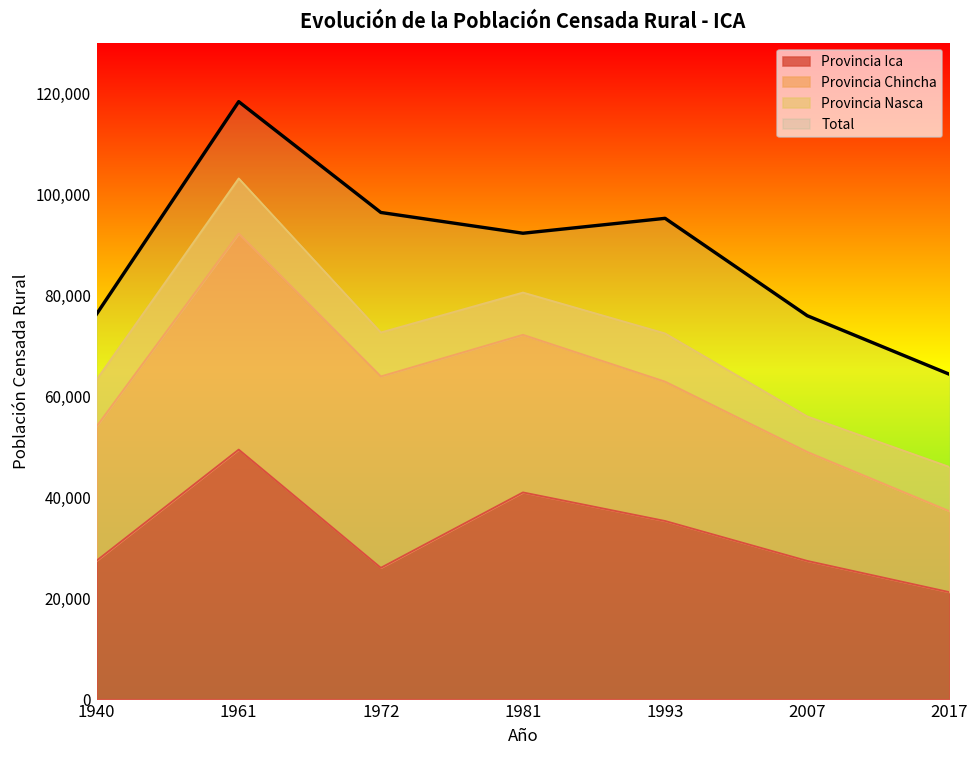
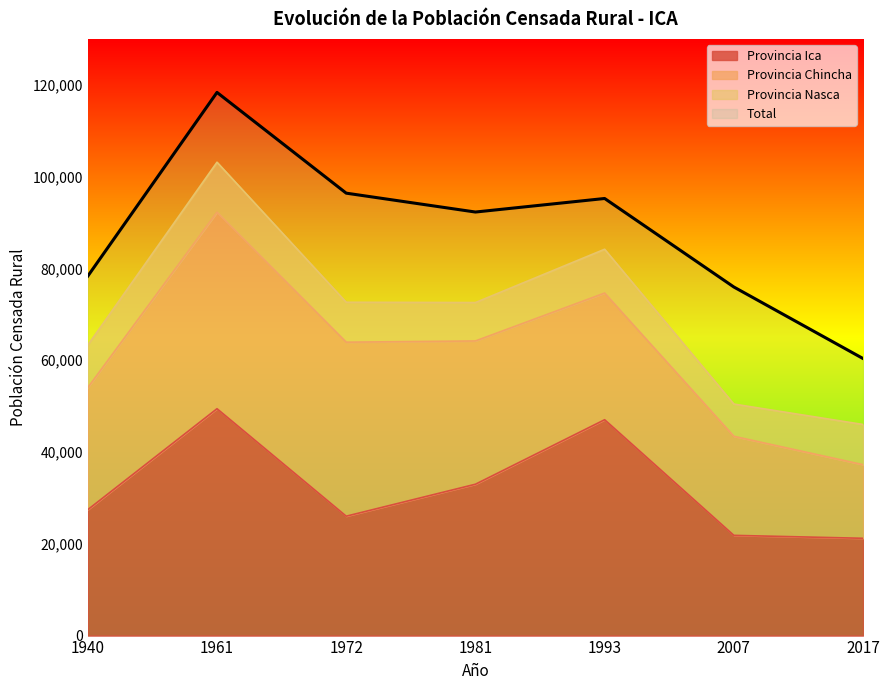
Total, 1940: 76,000 -> 78,000
Provincia Ica, 1981: 41,000 -> 33,000
Provincia Ica, 1993: 35,000 -> 47,000
Provincia Ica, 2007: 27,000 -> 22,000
Total, 2017: 64,000 -> 60,000
